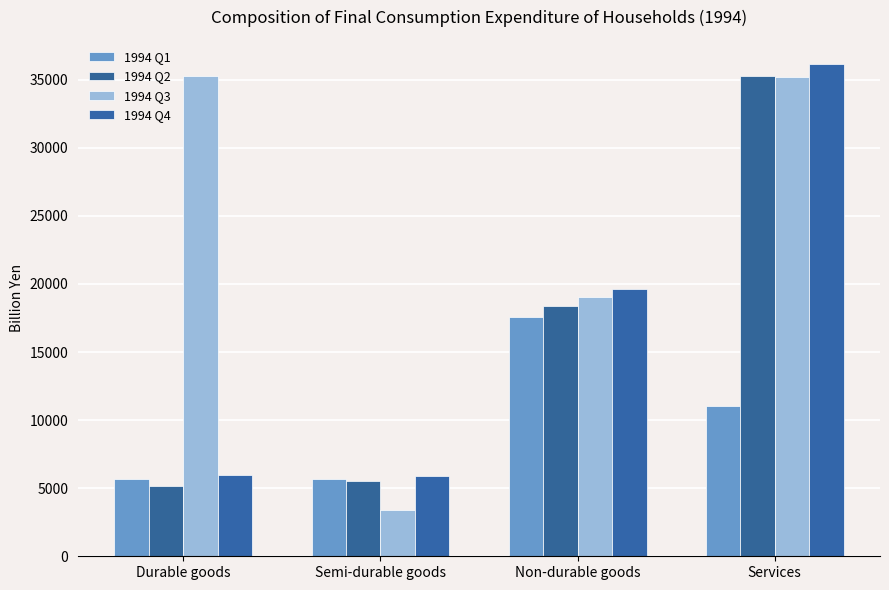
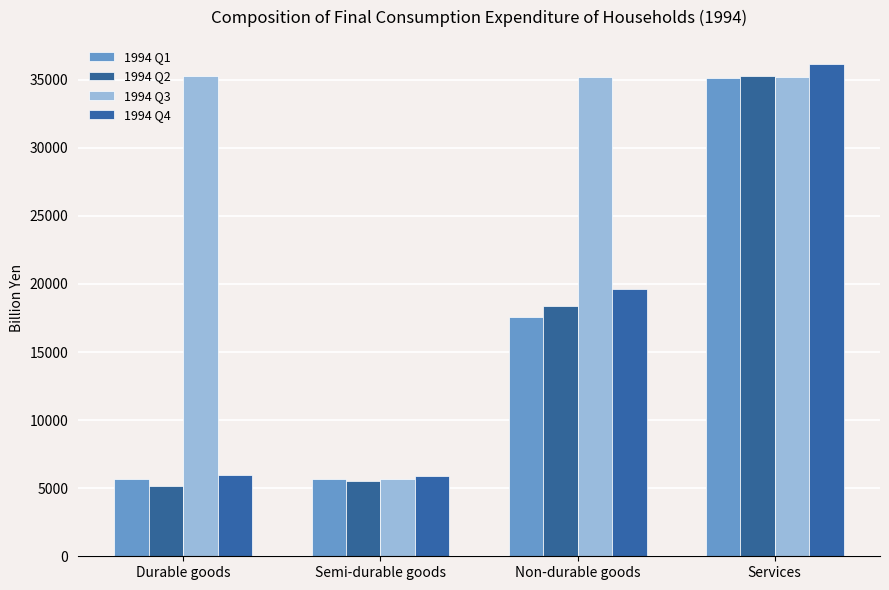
1994 Q3, Semi-durable goods: 3400 -> 5600
1994 Q3, Non-durable goods: 19000 -> 35200
1994 Q1, Services: 11000 -> 35100
